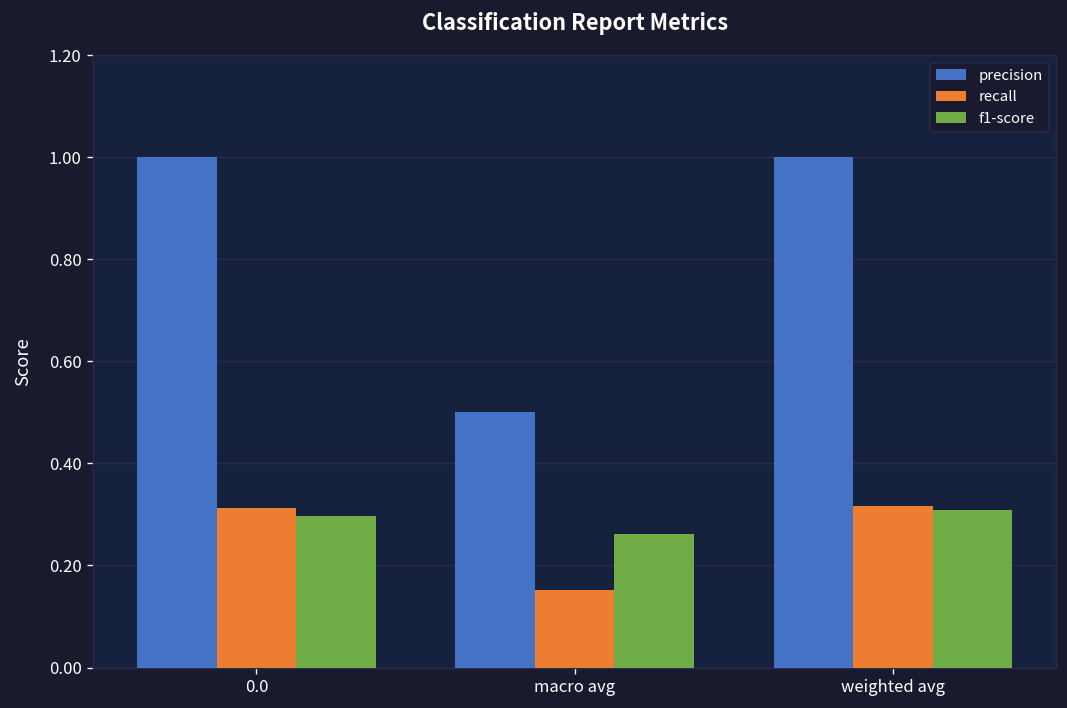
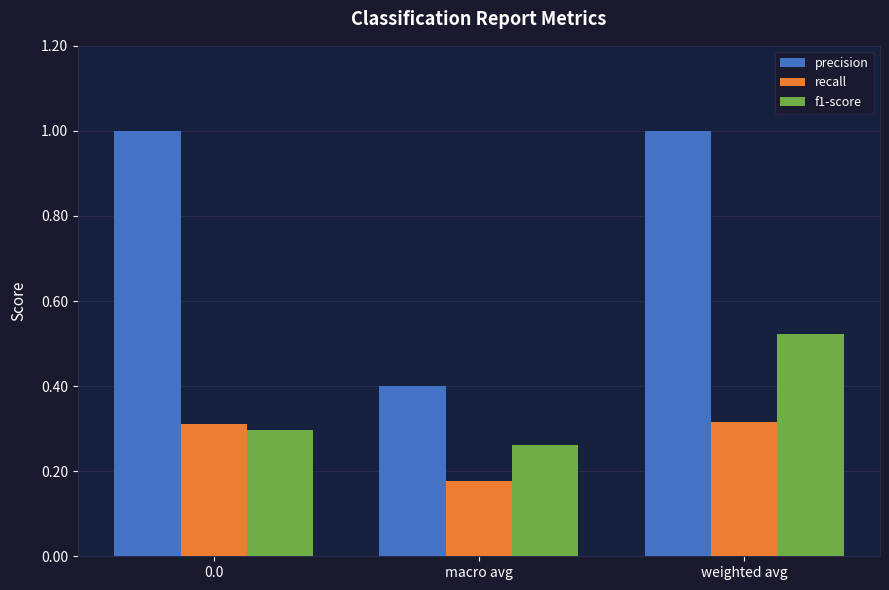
precision, macro avg: 0.5 -> 0.4
recall, macro avg: 0.15 -> 0.18
f1-score, weighted avg: 0.31 -> 0.52
